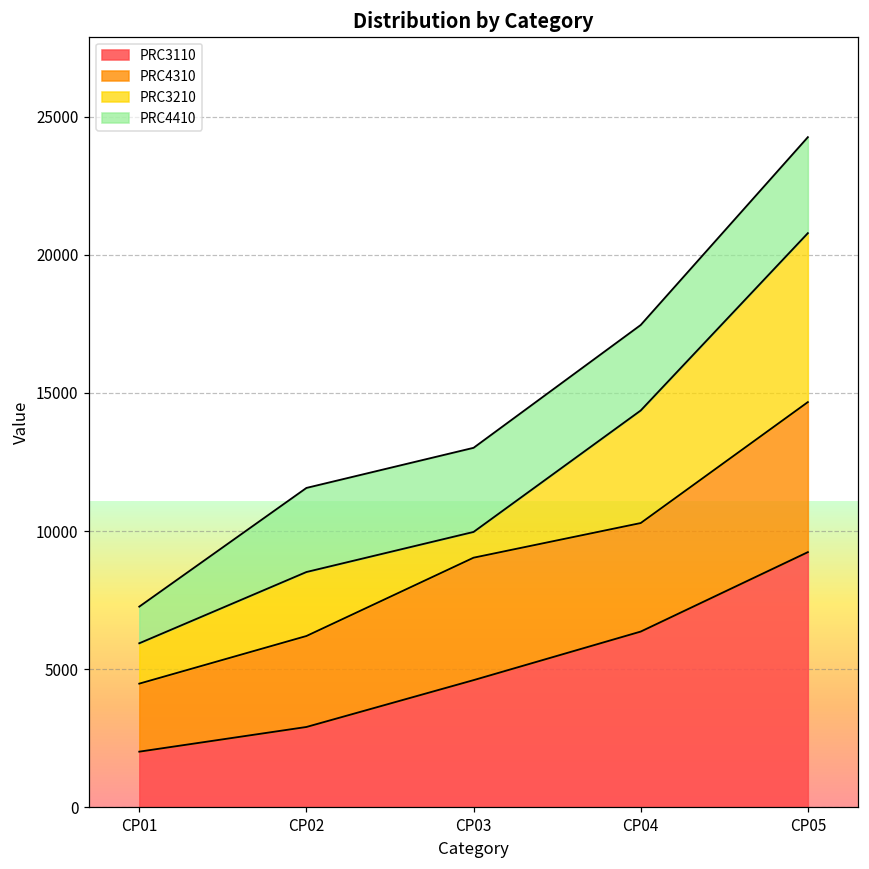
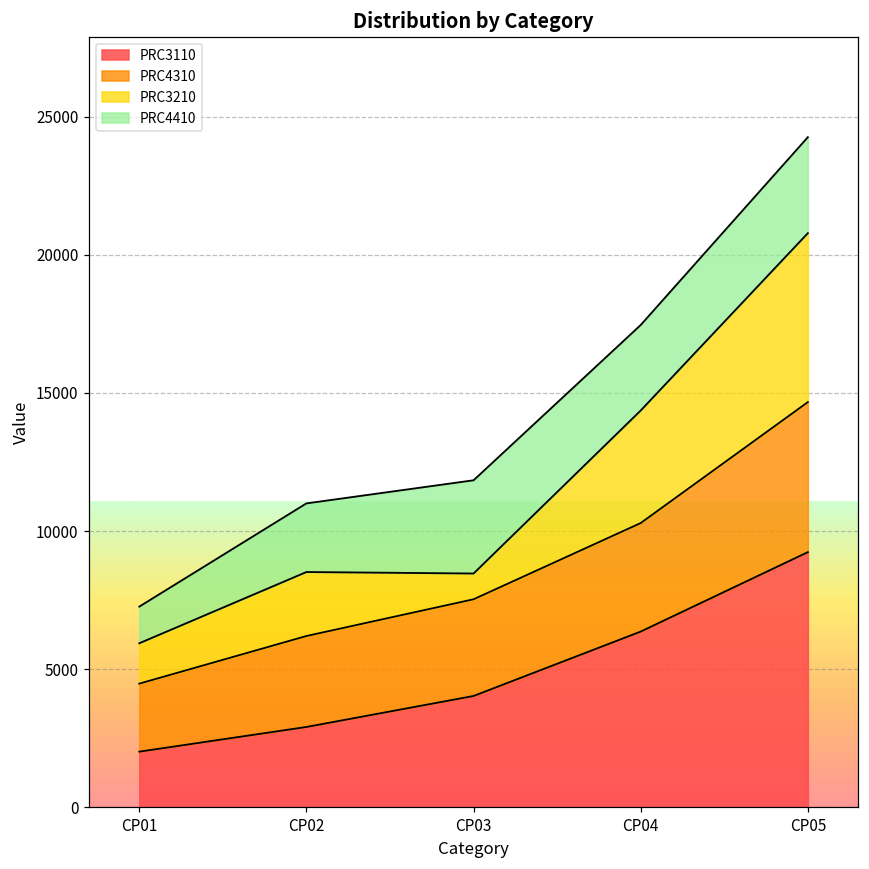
PRC4410, CP02: 3000 -> 2500
PRC3110, CP03: 4600 -> 4000
PRC4310, CP03: 4400 -> 3500
PRC4410, CP03: 3000 -> 3400
